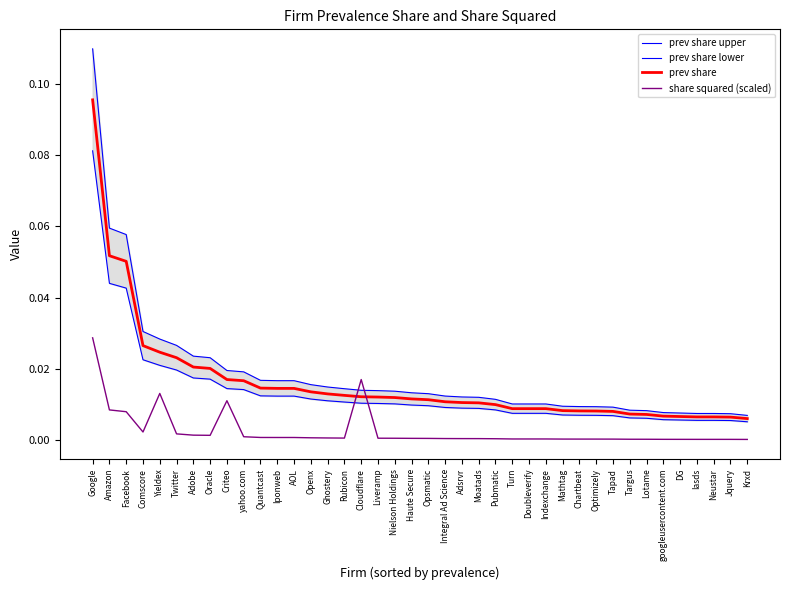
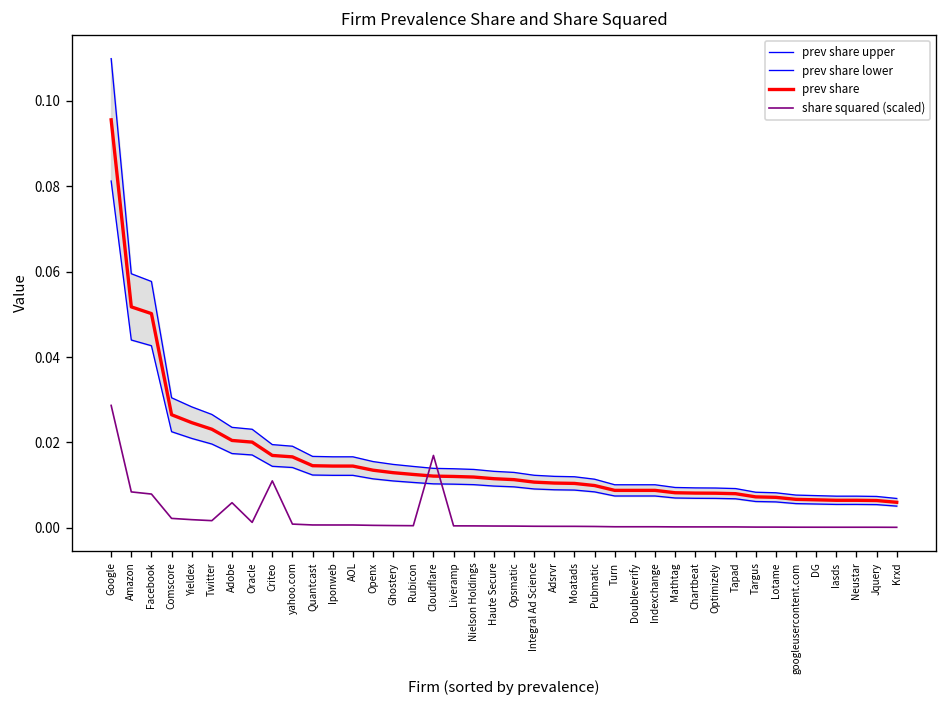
share squared (scaled), Yieldex: 0.013 -> 0.002
share squared (scaled), Adobe: 0.001 -> 0.006
